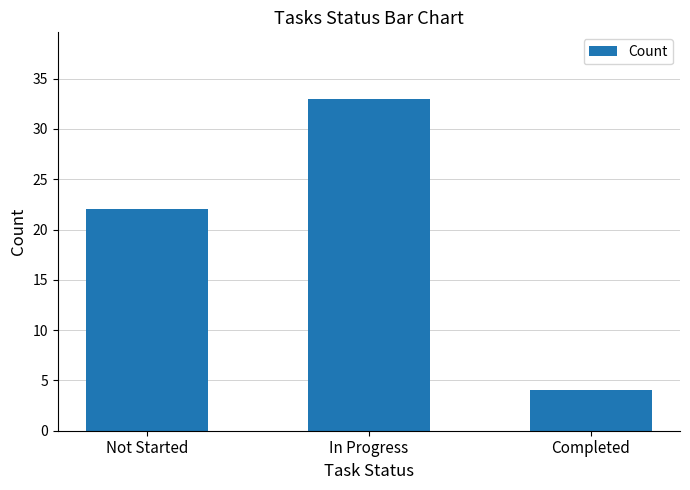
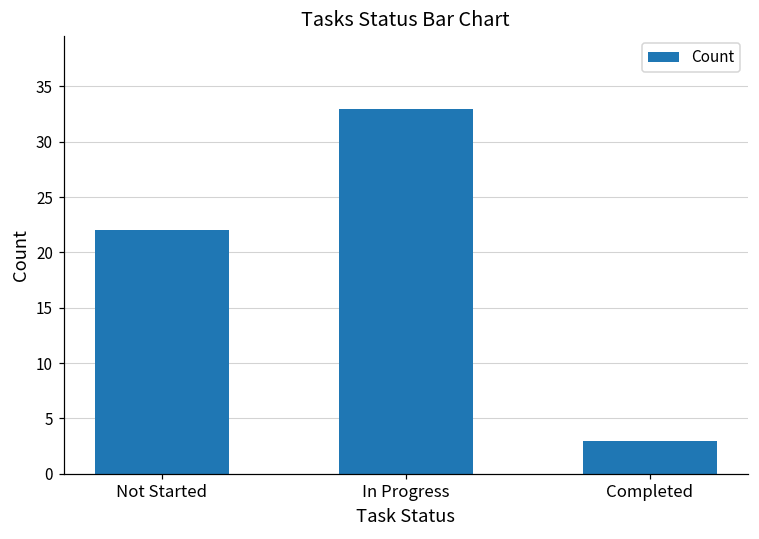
Completed: 4 -> 3
